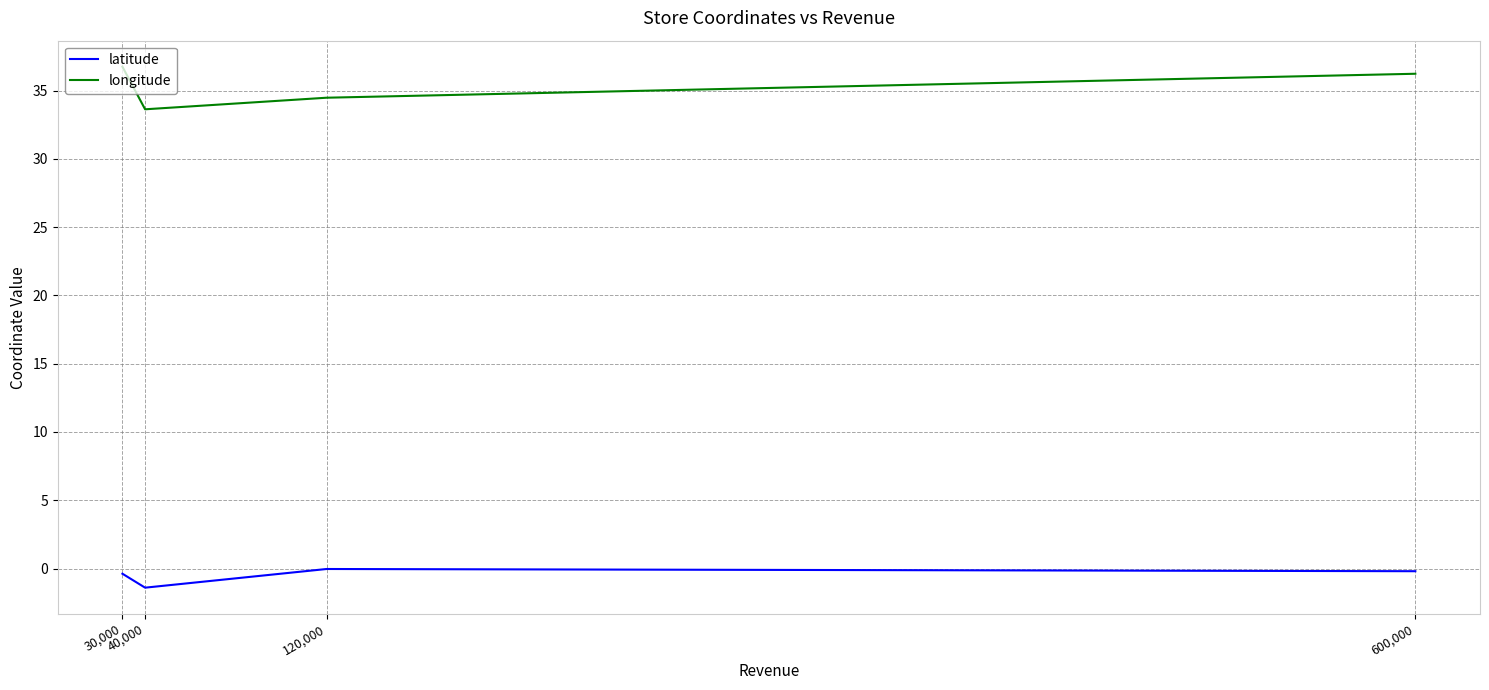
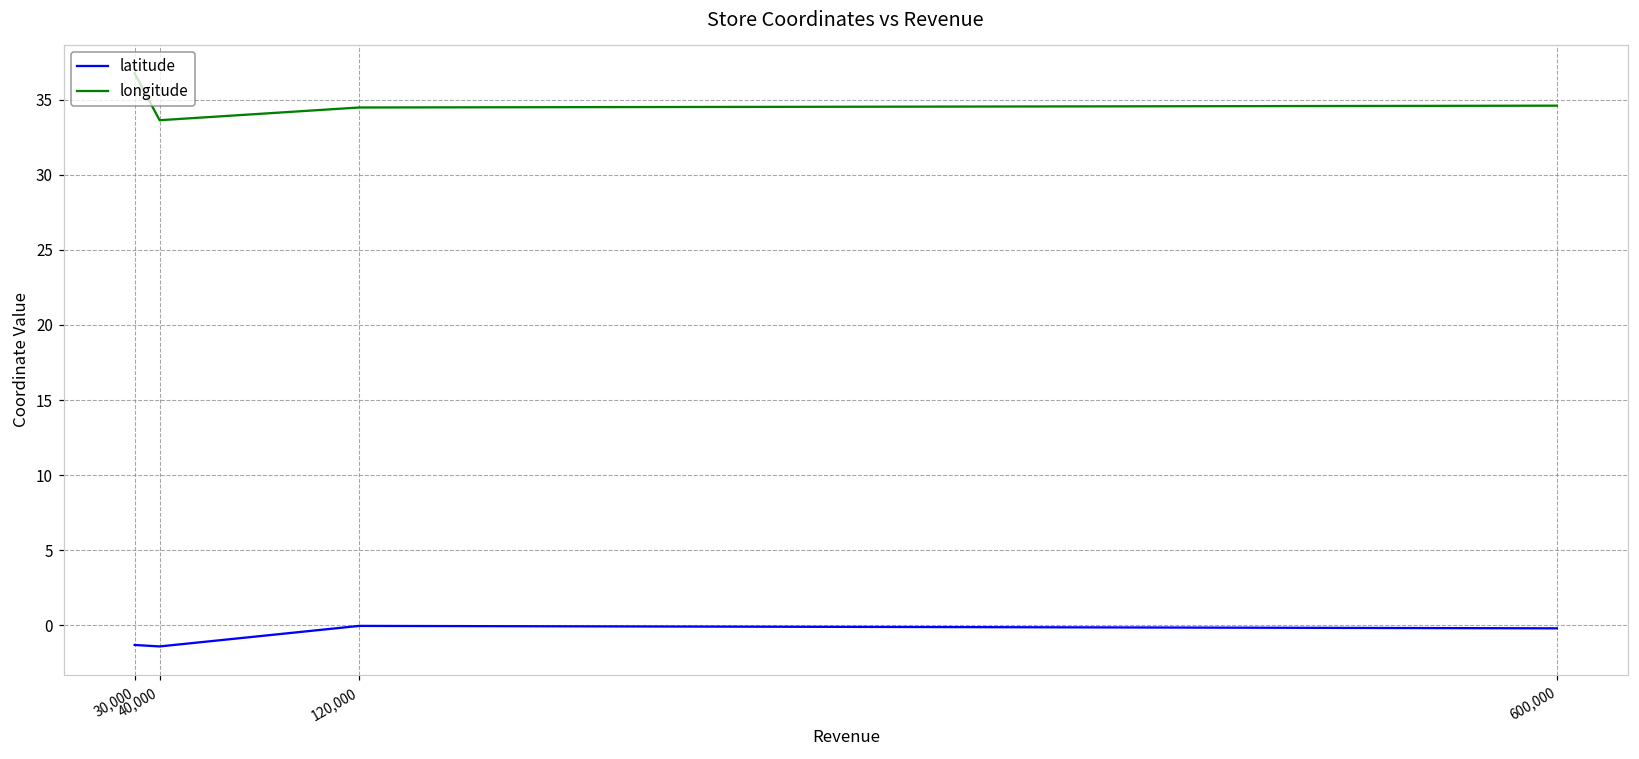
latitude, 30,000: -0.4 -> -1.3
longitude, 600,000: 36.2 -> 34.6
